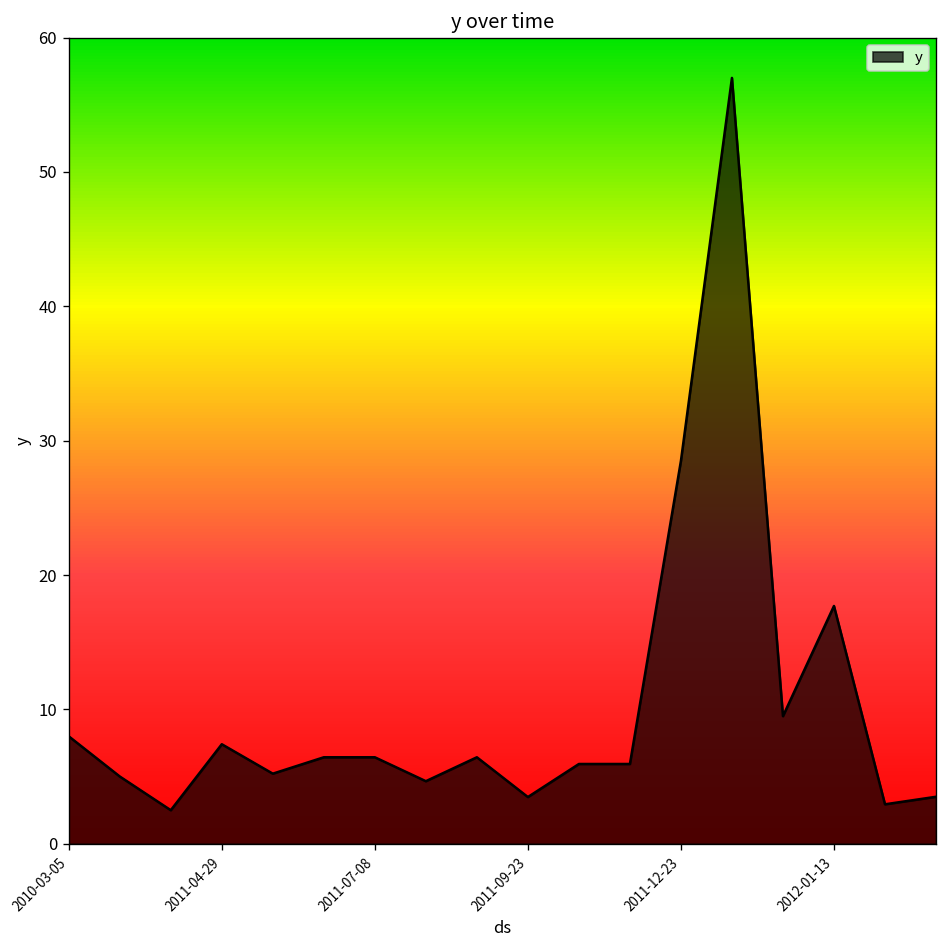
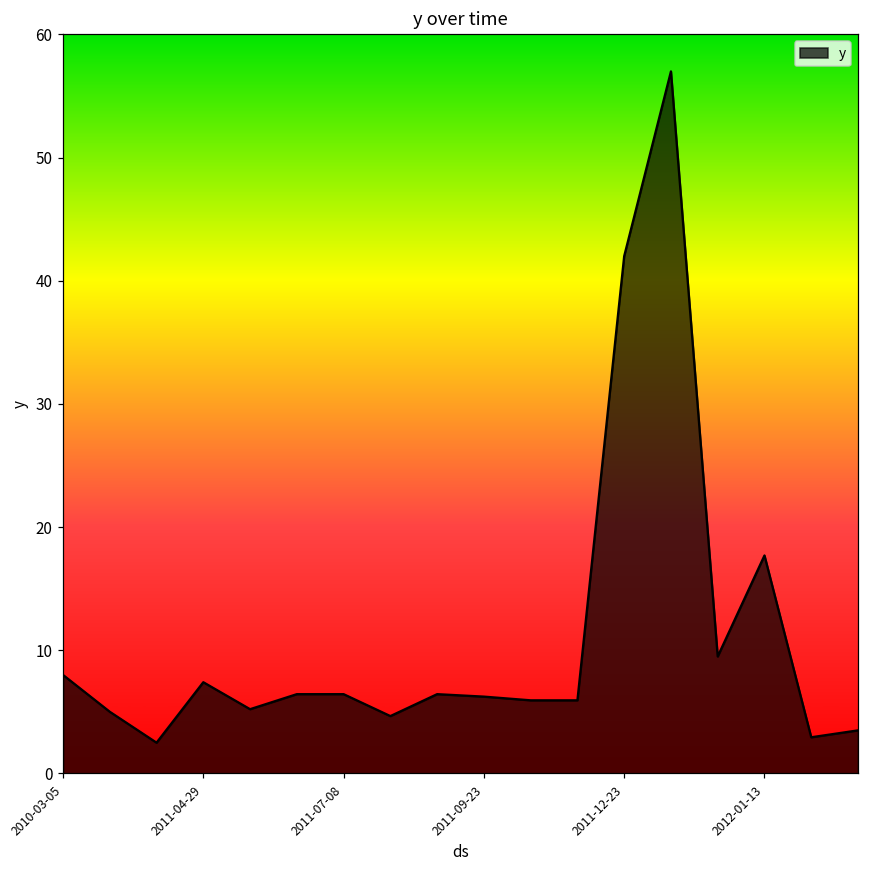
2011-09-23: 3.5 -> 6.2
2011-12-23: 28.5 -> 42.0
